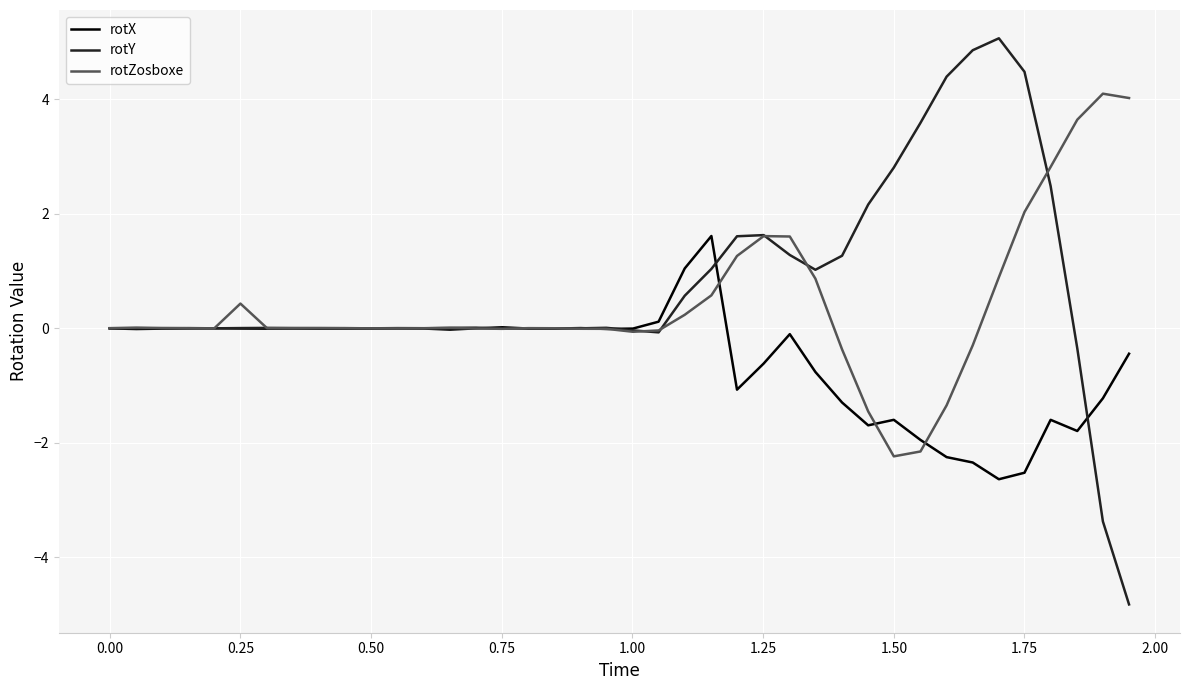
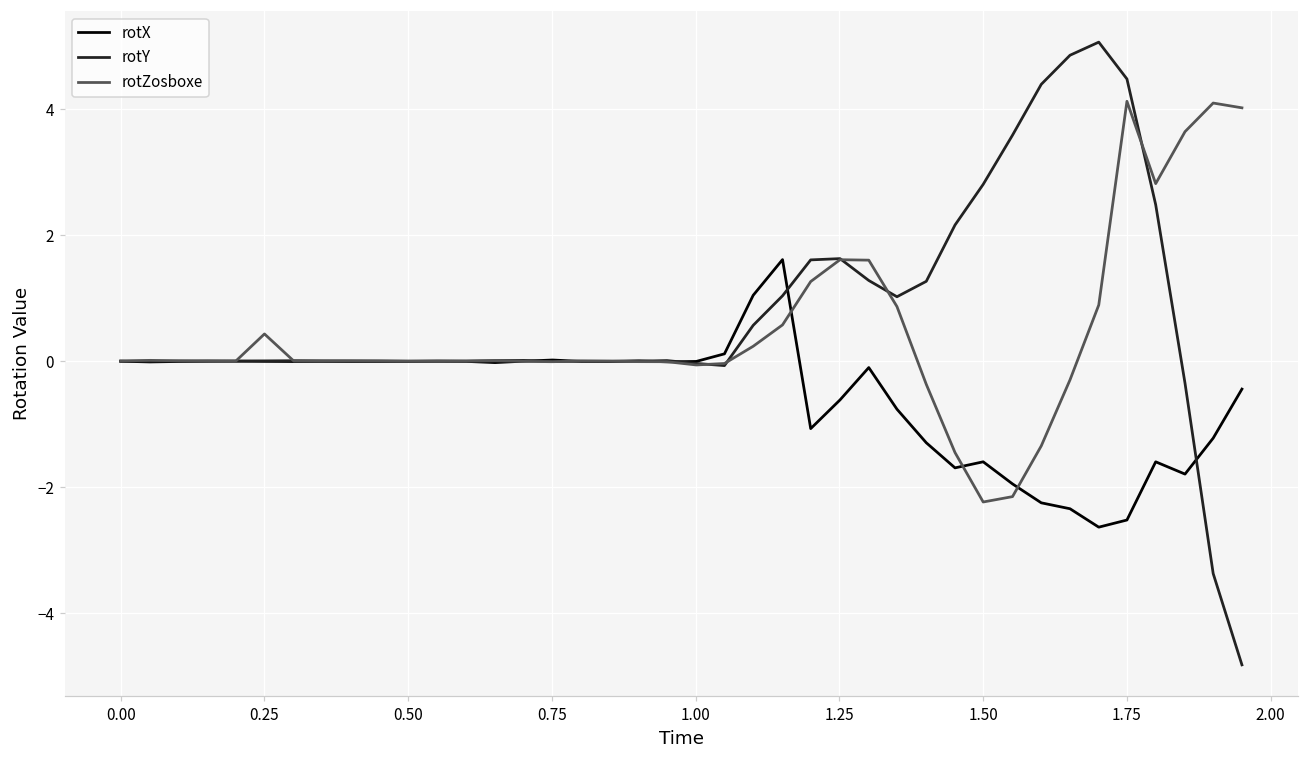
rotZosboxe, 1.75: 2.0 -> 4.1
